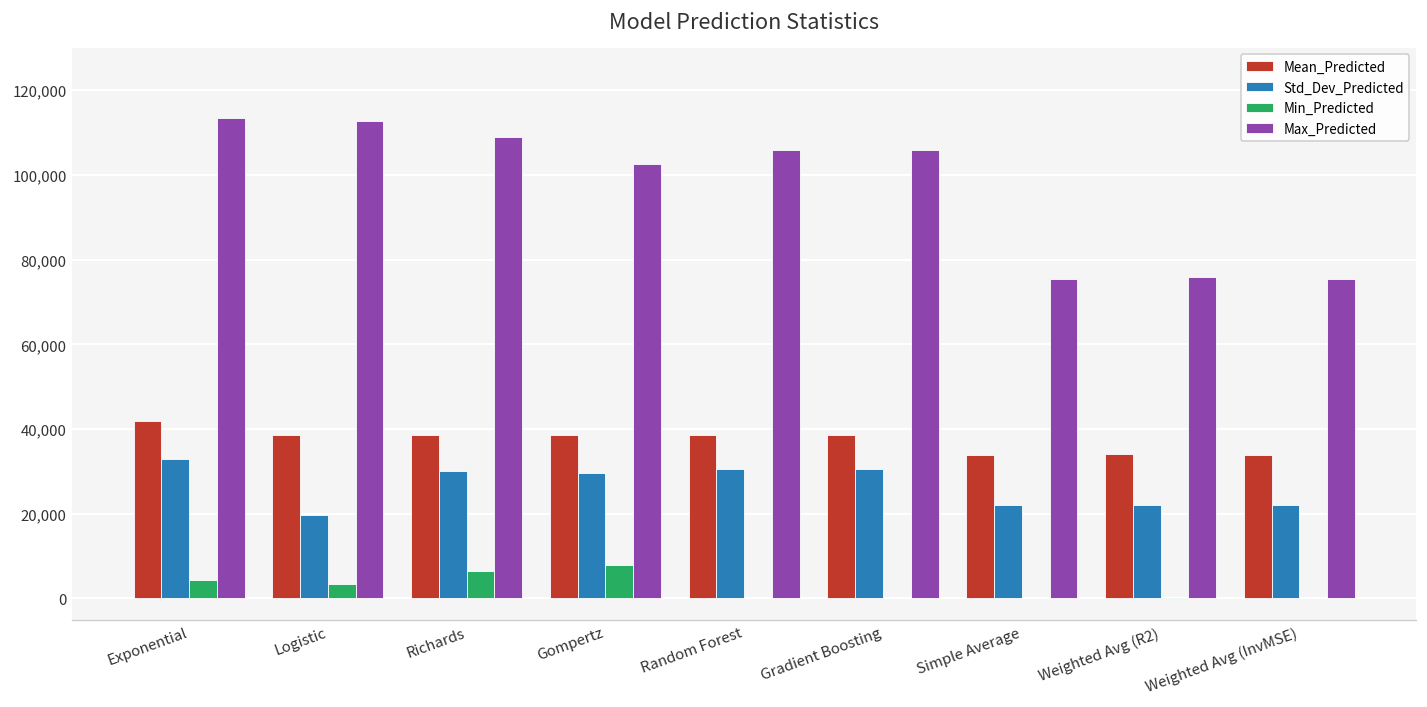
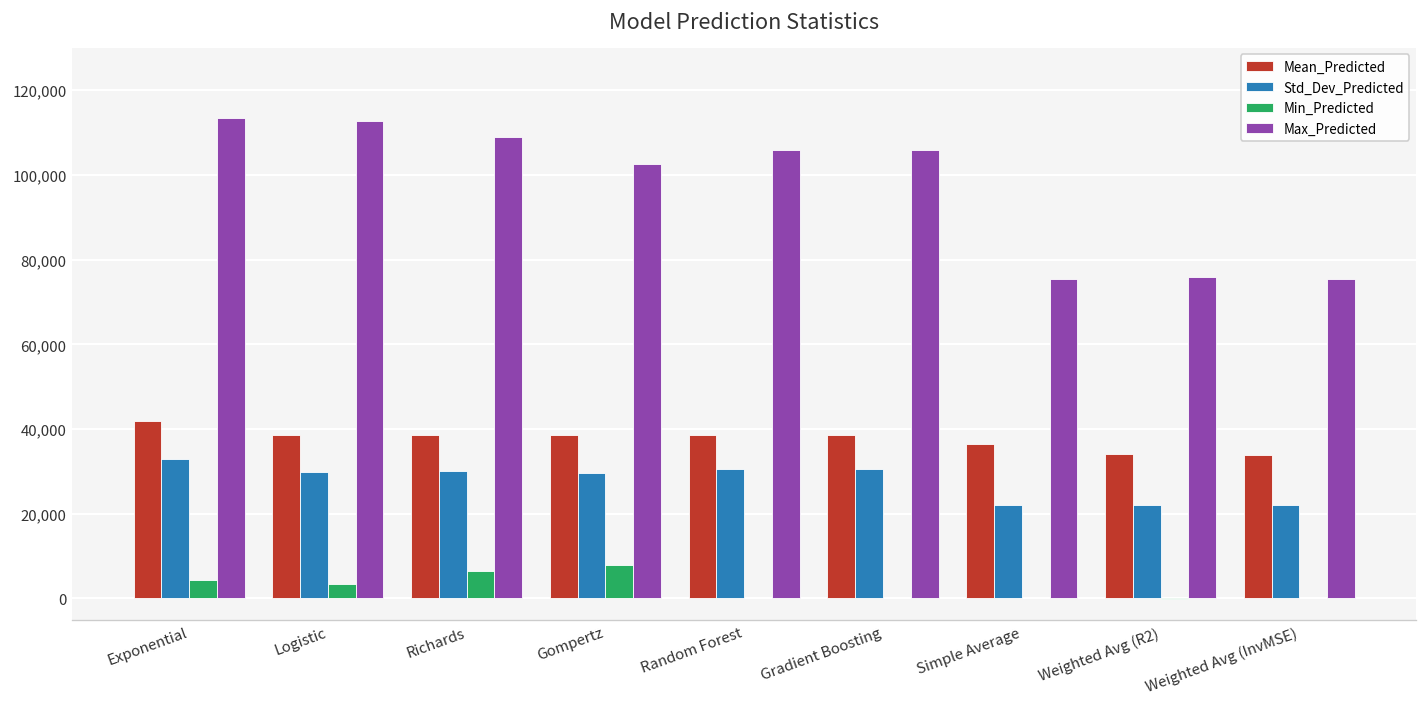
Std_Dev_Predicted, Logistic: 20,000 -> 30,000
Mean_Predicted, Simple Average: 34,000 -> 37,000
